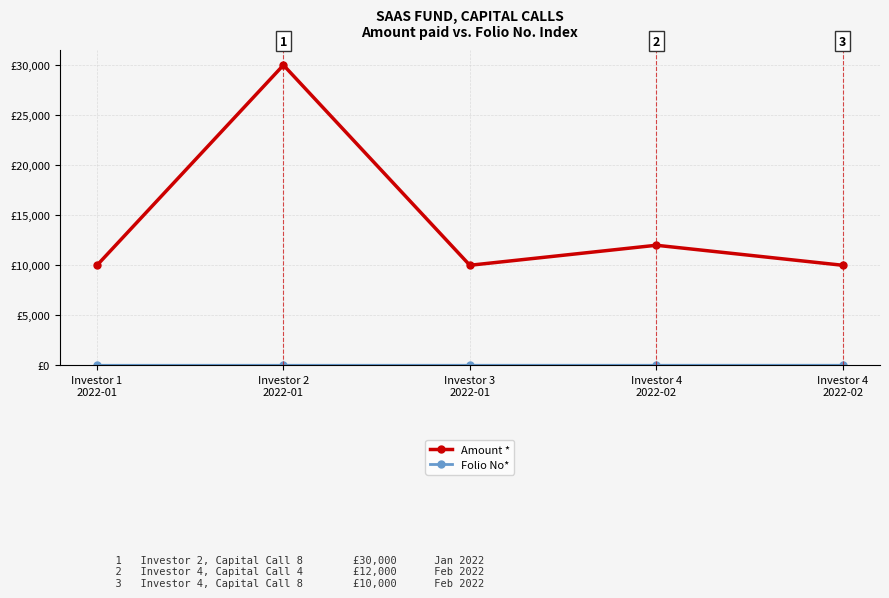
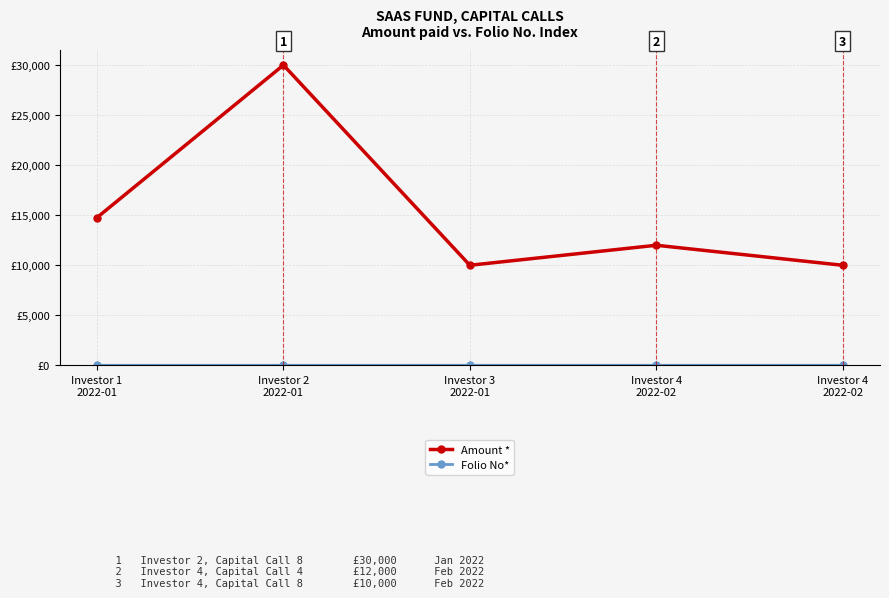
Amount *, Investor 1 2022-01: £10,000 -> £14,800
